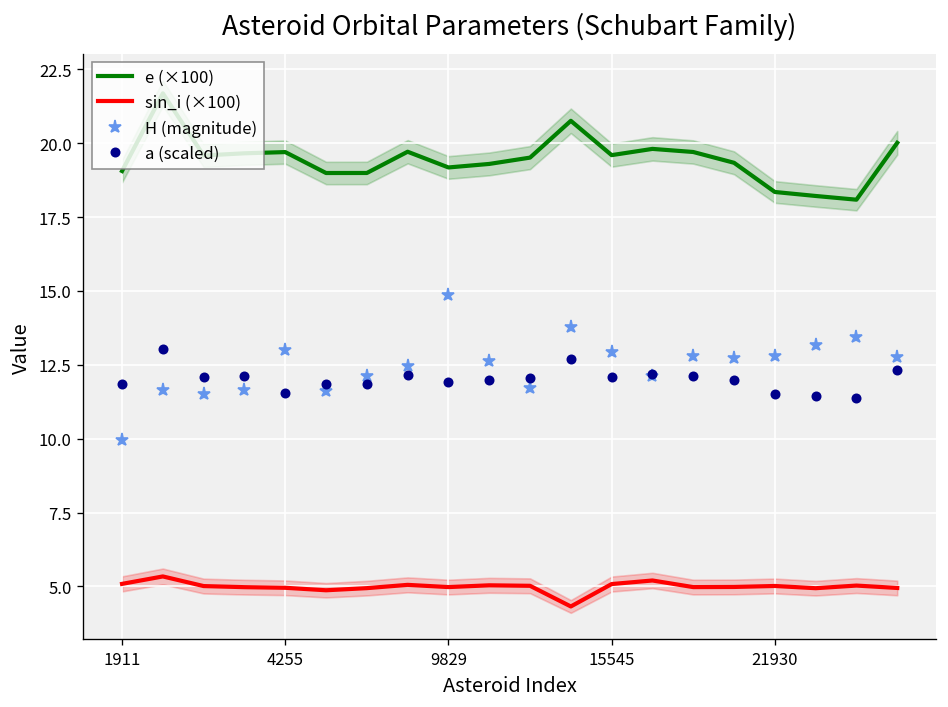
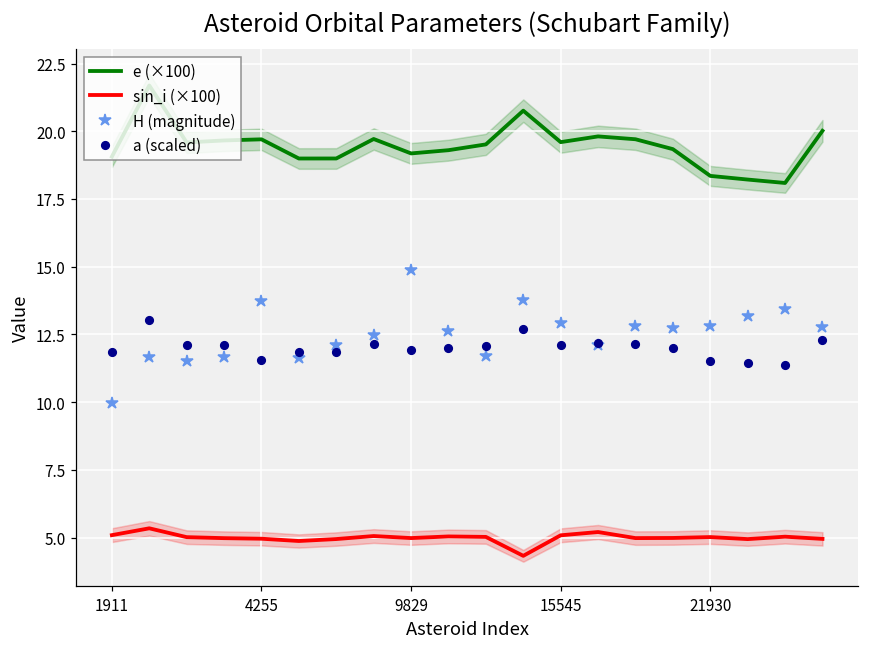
H (magnitude), 4255: 13.0 -> 13.7
